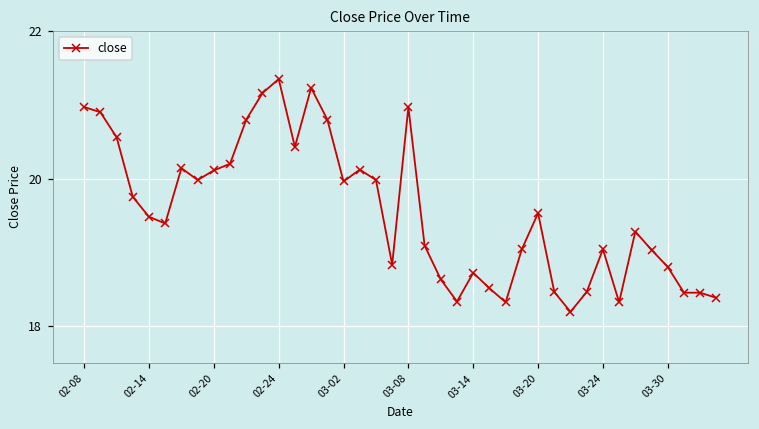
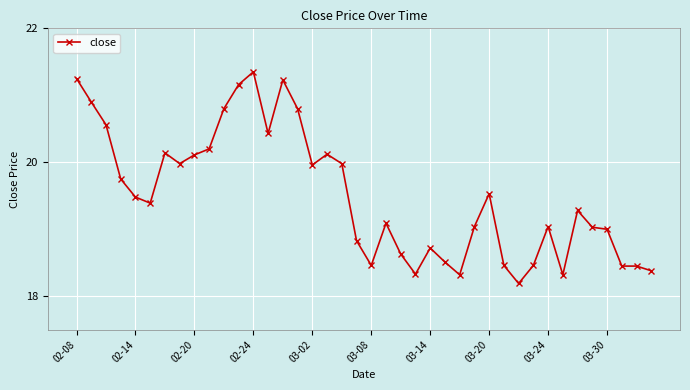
02-08: 21.0 -> 21.3
03-08: 21.0 -> 18.5
03-30: 18.8 -> 19.0
